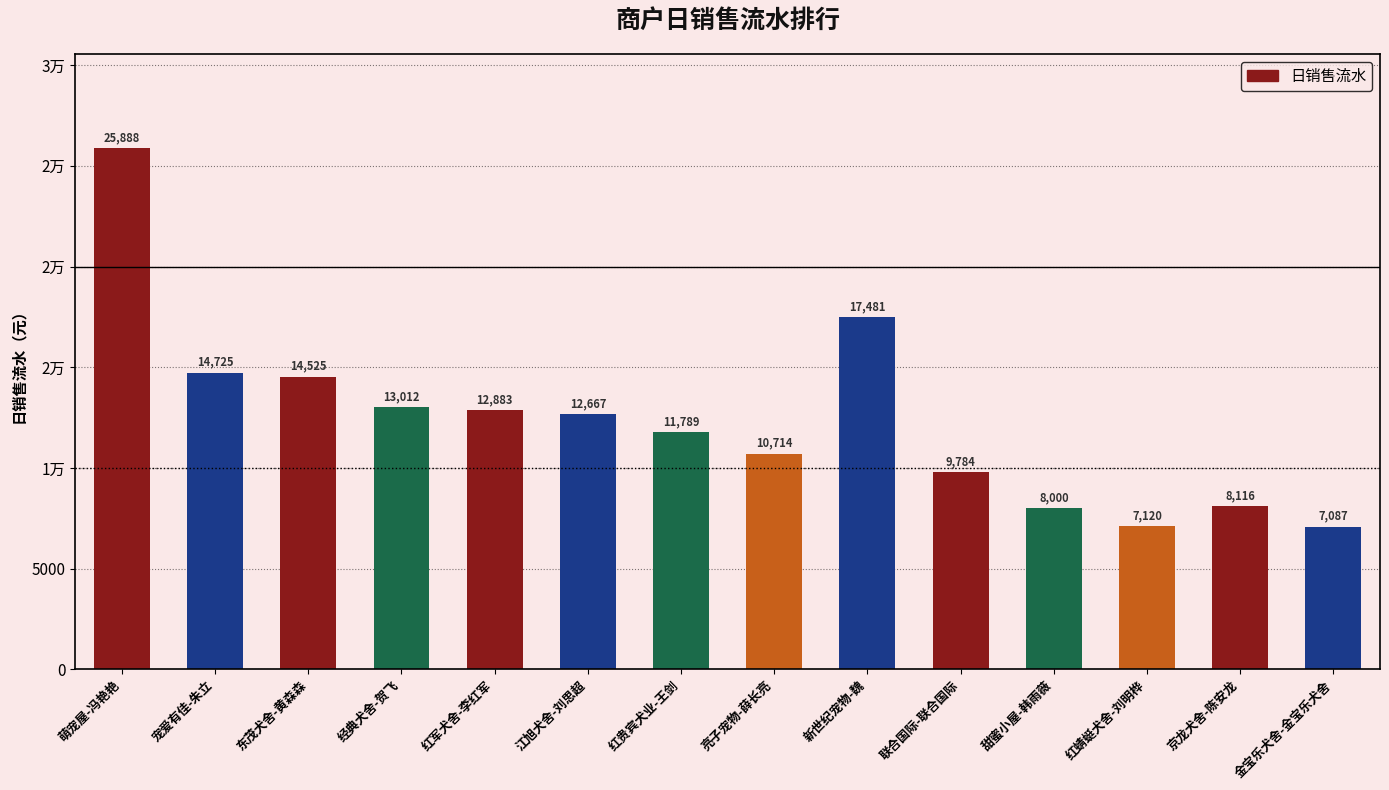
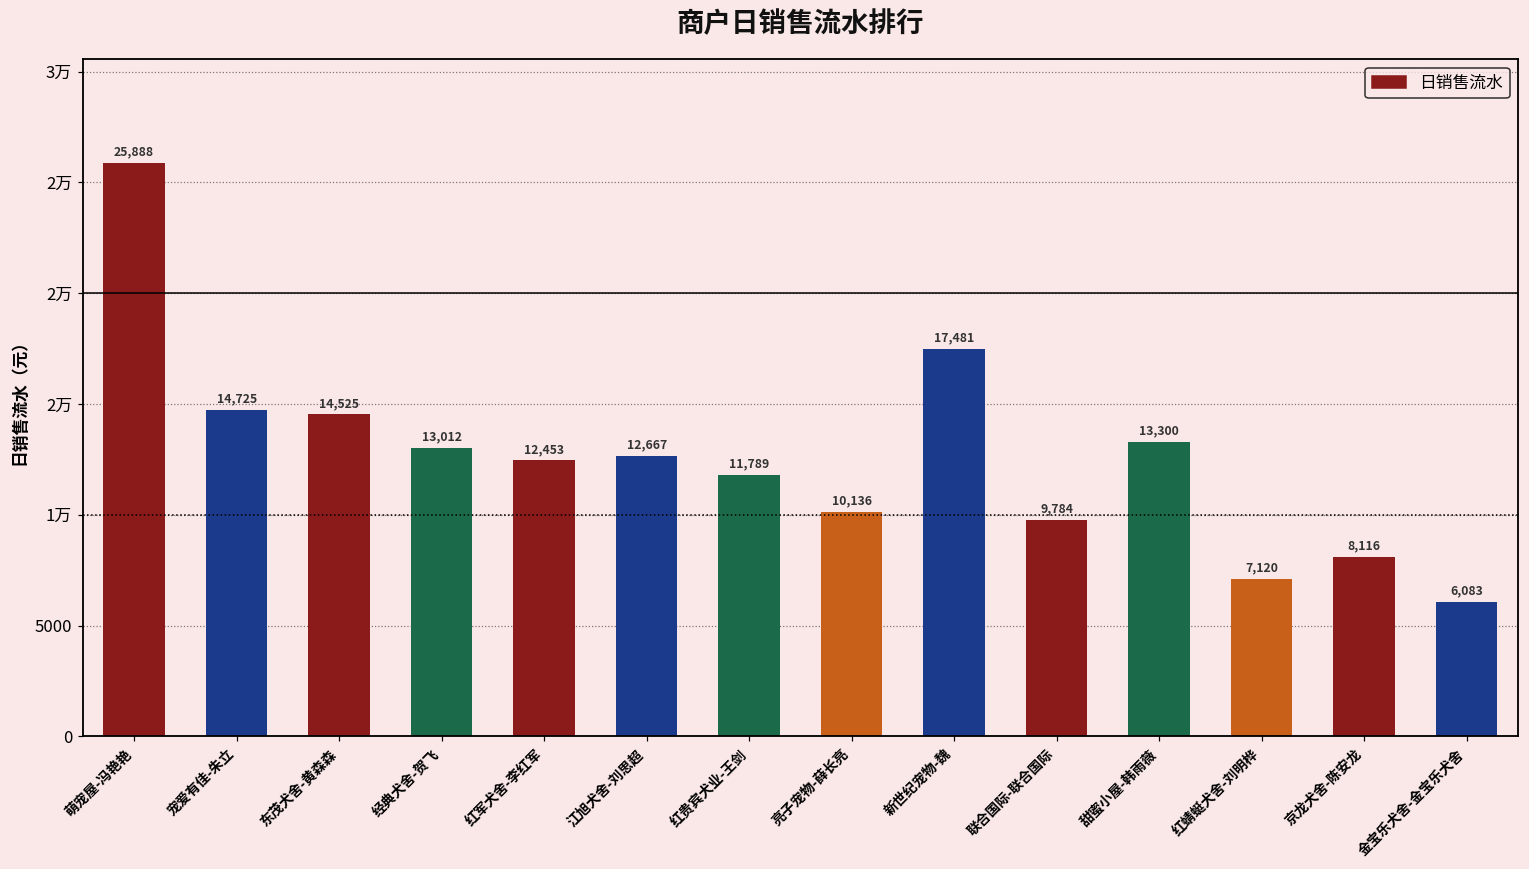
红军犬舍-李红军: 12,883 -> 12,453
亮子宠物-薛长亮: 10,714 -> 10,136
甜蜜小屋-韩雨薇: 8,000 -> 13,300
金宝乐犬舍-金宝乐犬舍: 7,087 -> 6,083
